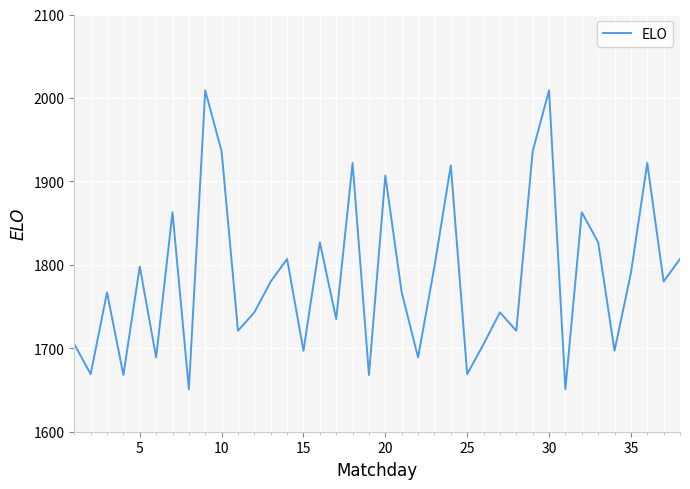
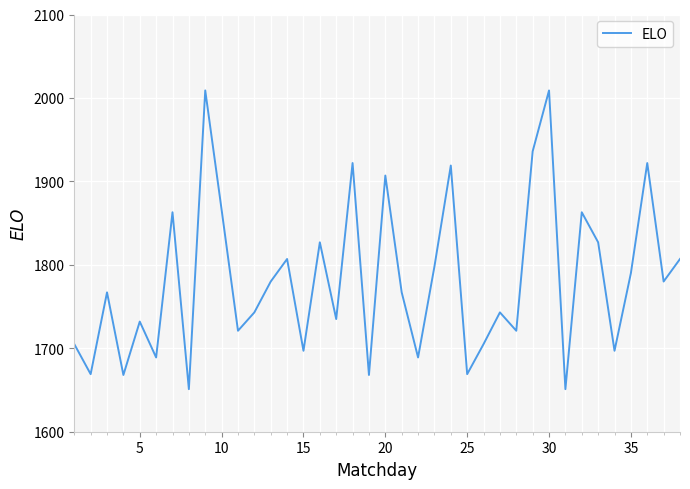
5: 1800 -> 1730
10: 1940 -> 1870
